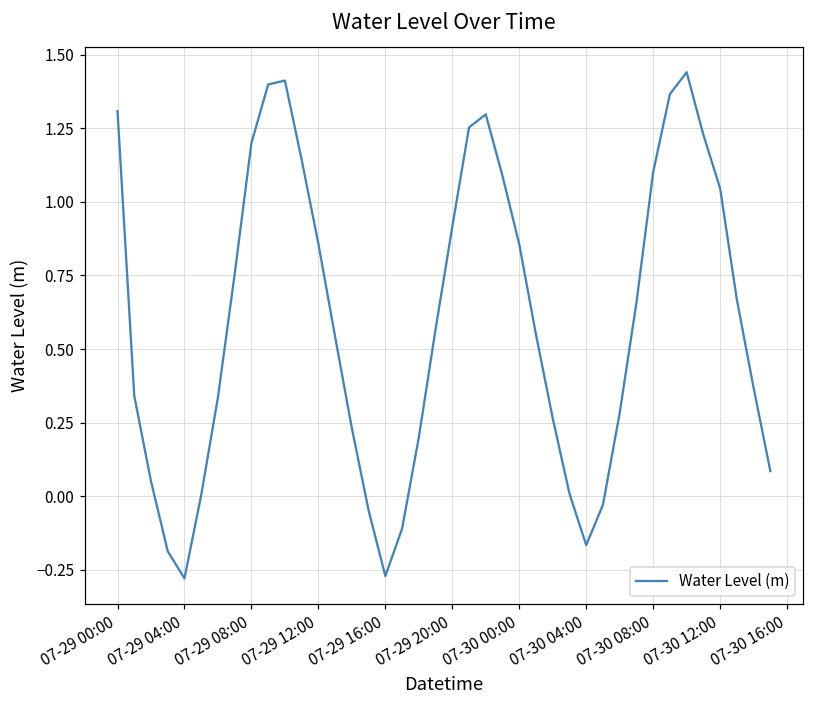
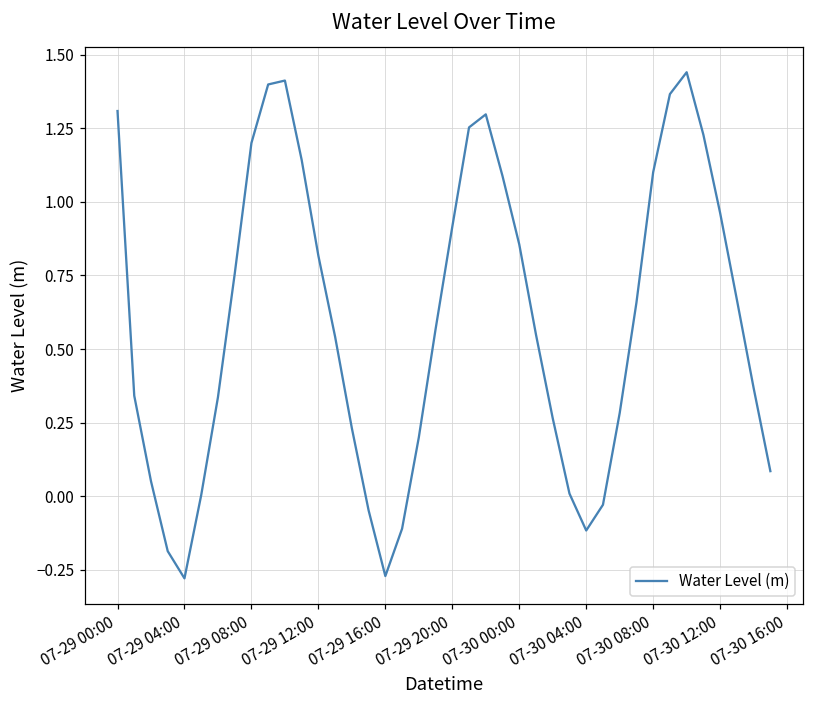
07-29 12:00: 0.86 -> 0.82
07-30 04:00: -0.17 -> -0.12
07-30 12:00: 1.05 -> 0.96
